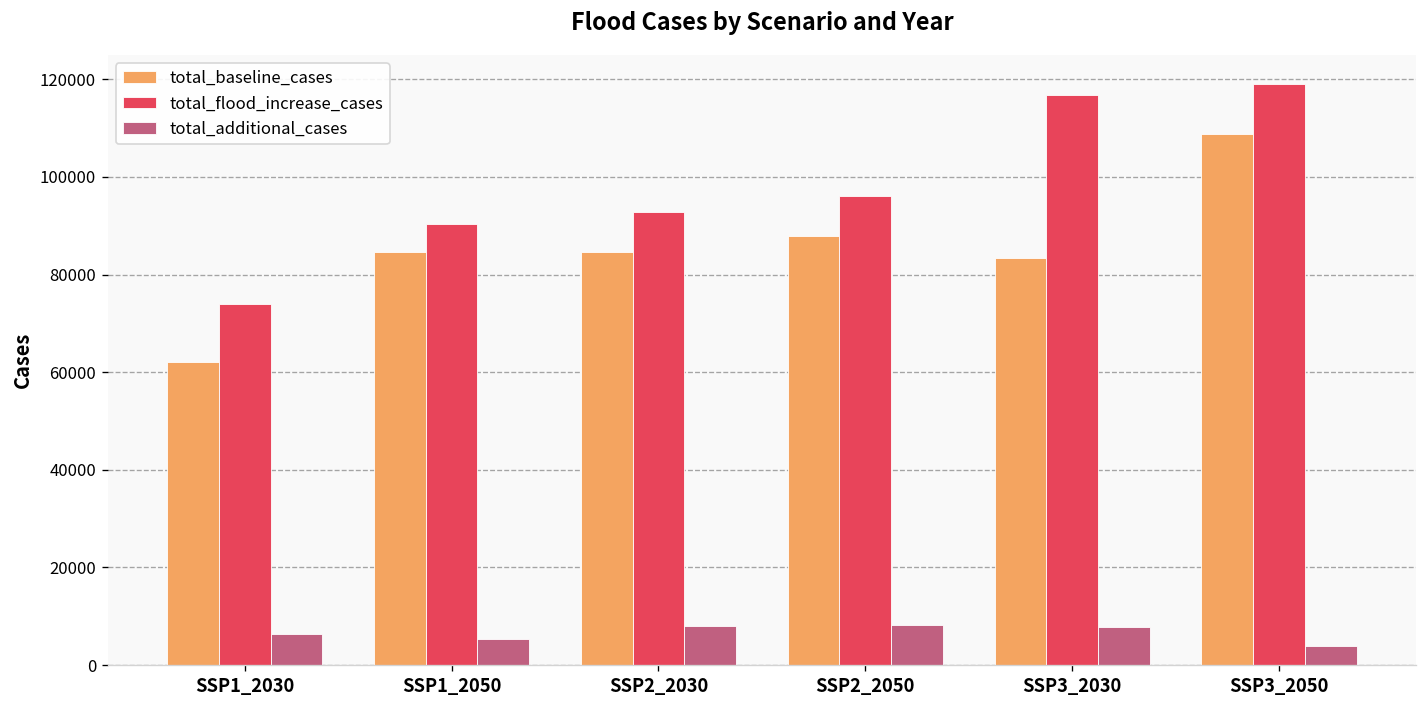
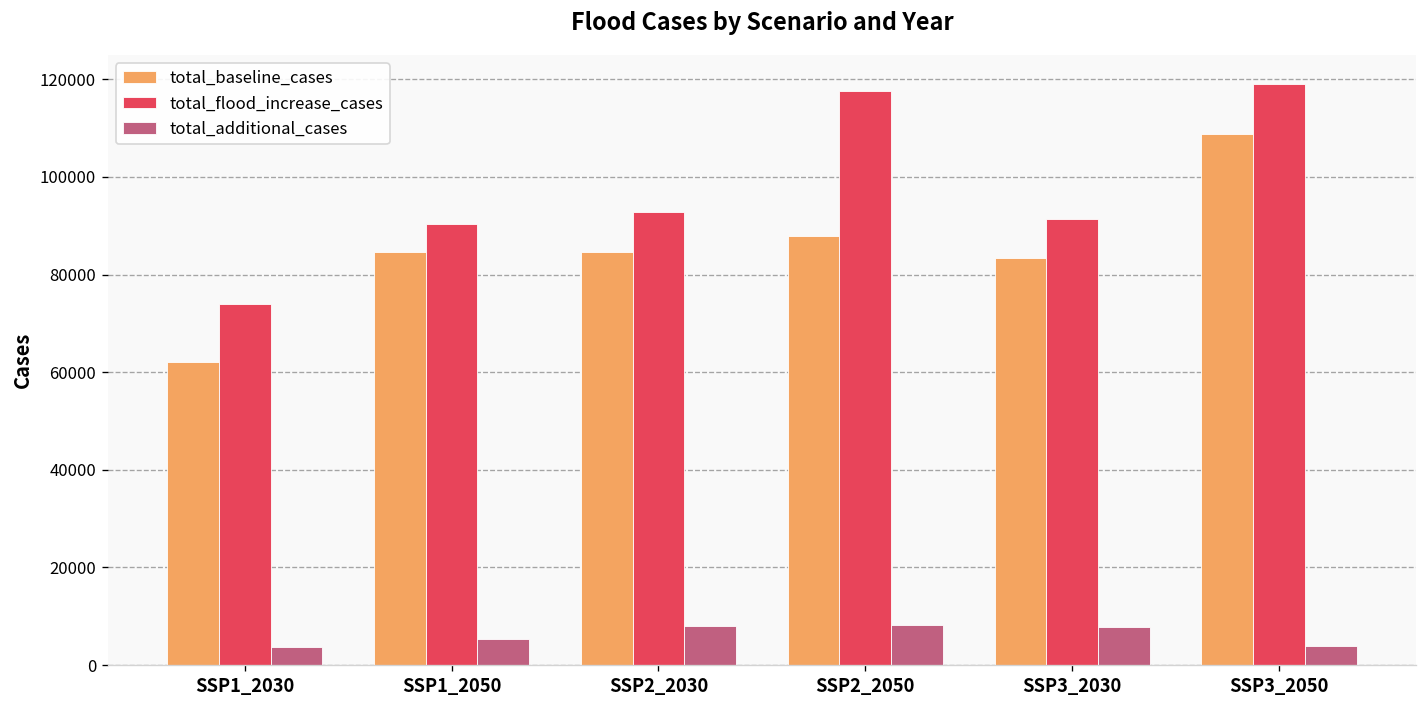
total_additional_cases, SSP1_2030: 6000 -> 4000
total_flood_increase_cases, SSP2_2050: 96000 -> 118000
total_flood_increase_cases, SSP3_2030: 117000 -> 91000
